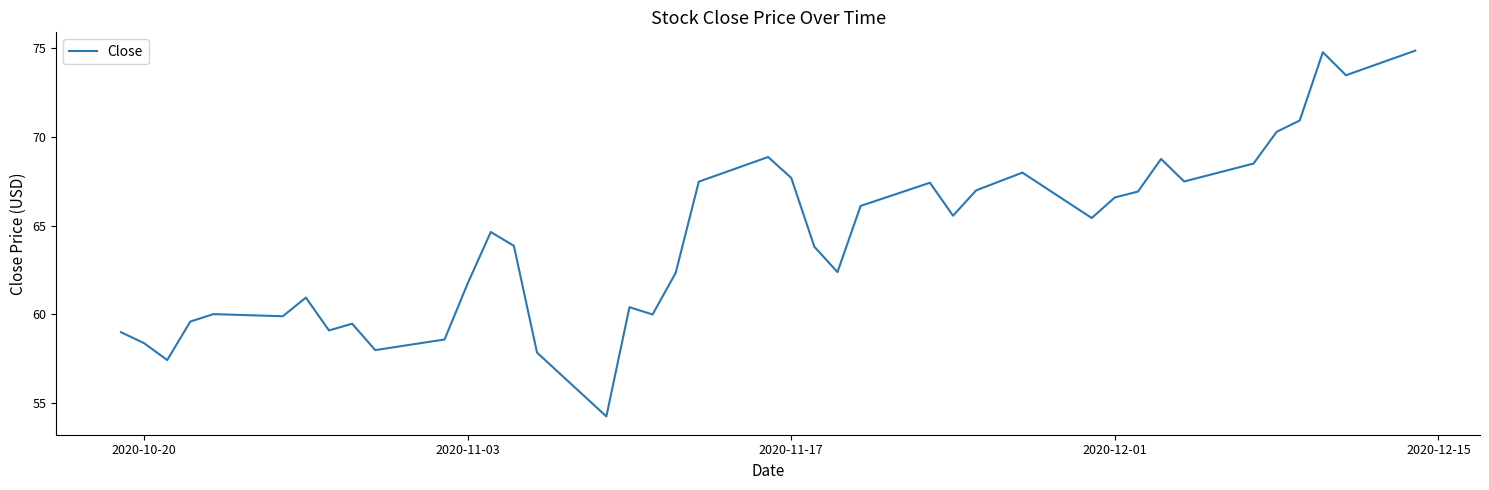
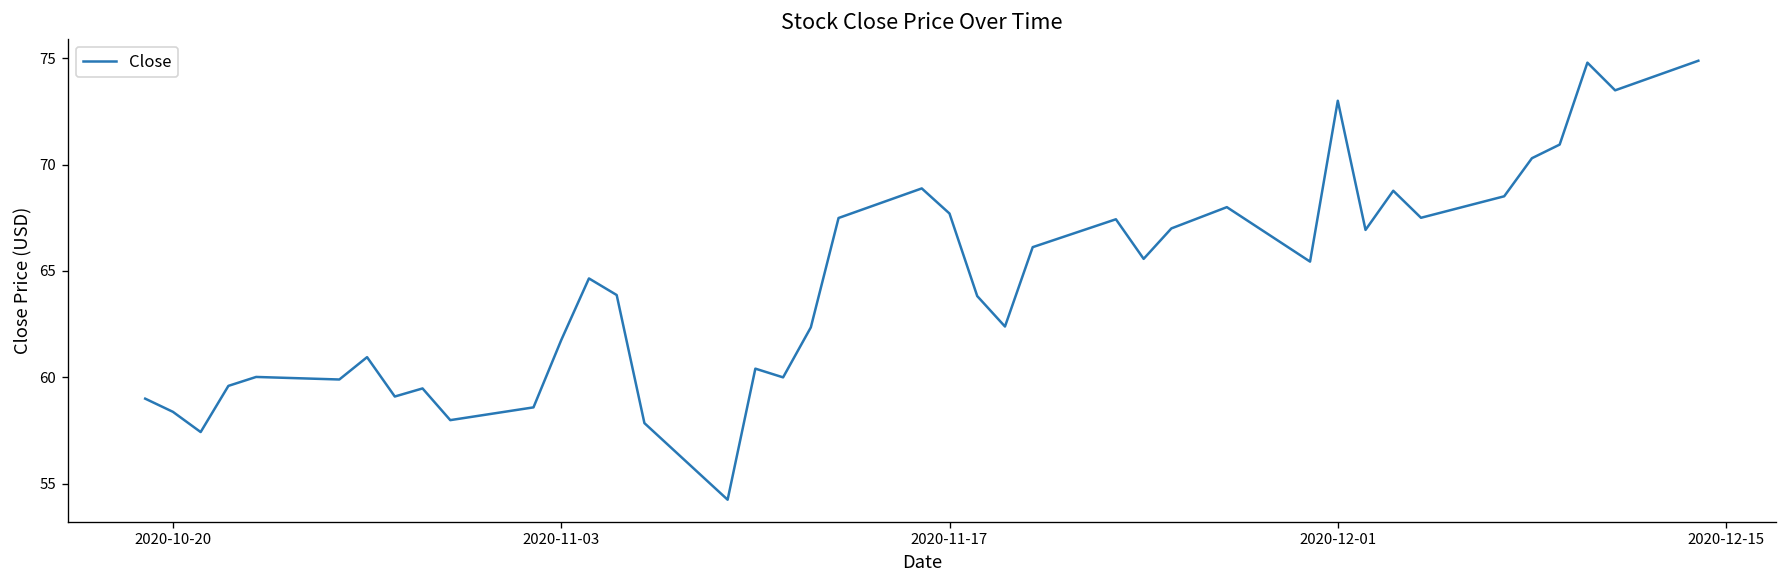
2020-12-01: 66.6 -> 73.0
